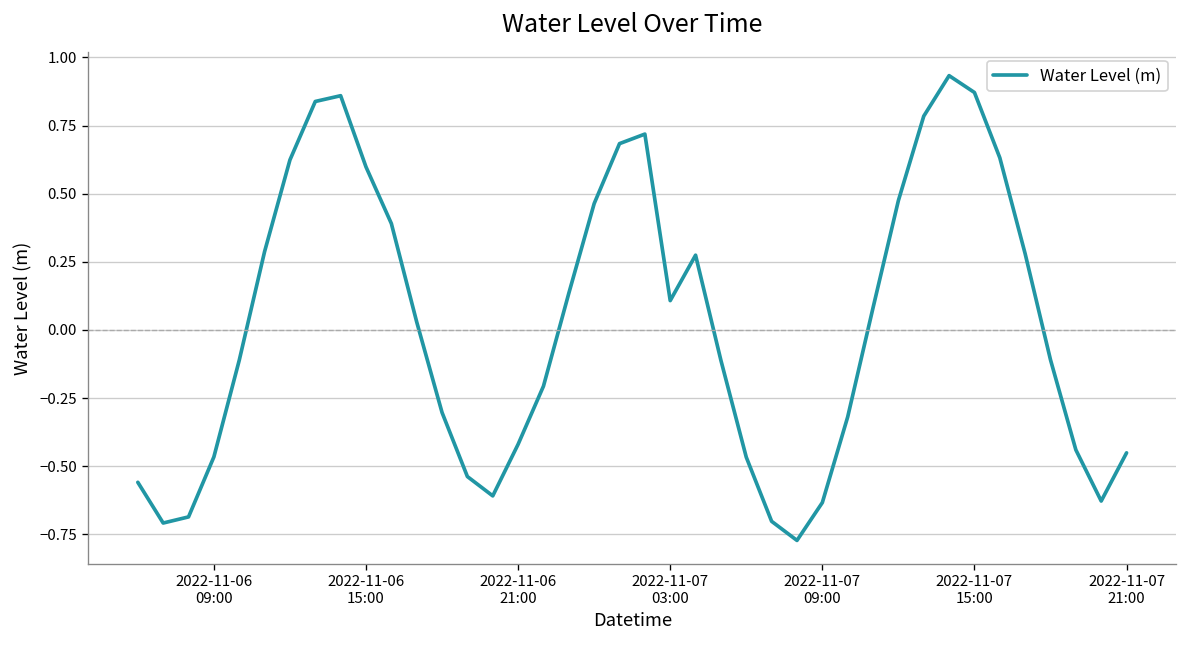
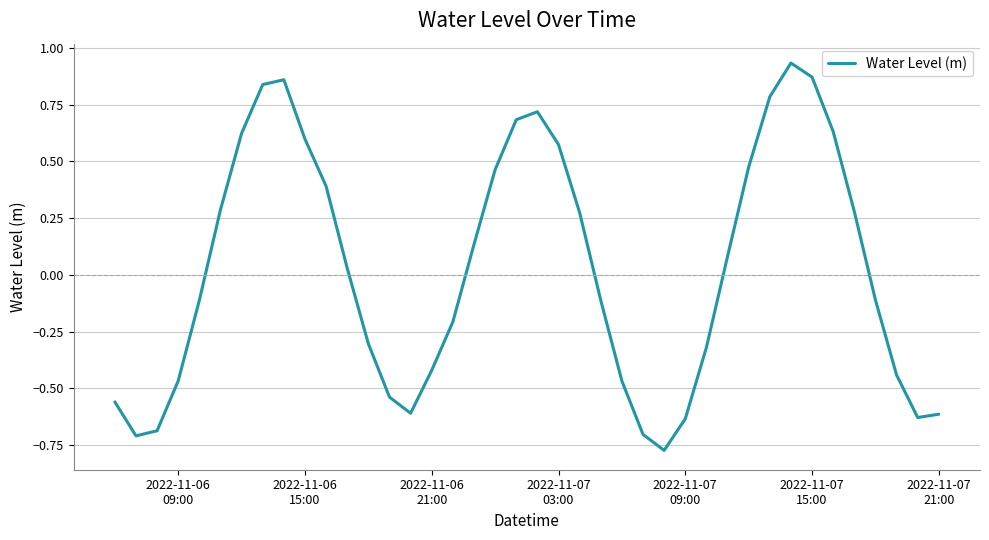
2022-11-07 03:00: 0.11 -> 0.57
2022-11-07 21:00: -0.45 -> -0.61
